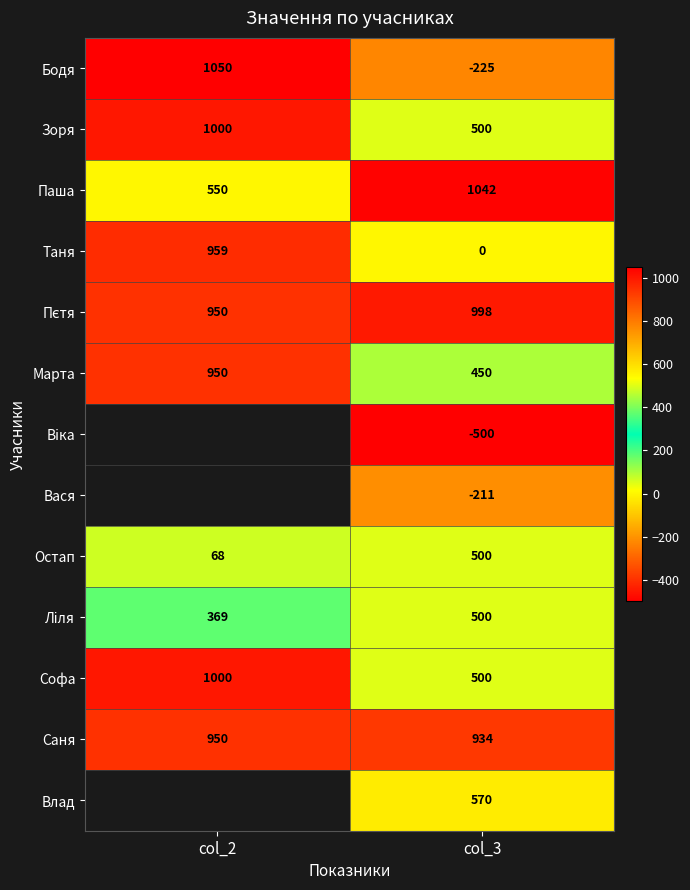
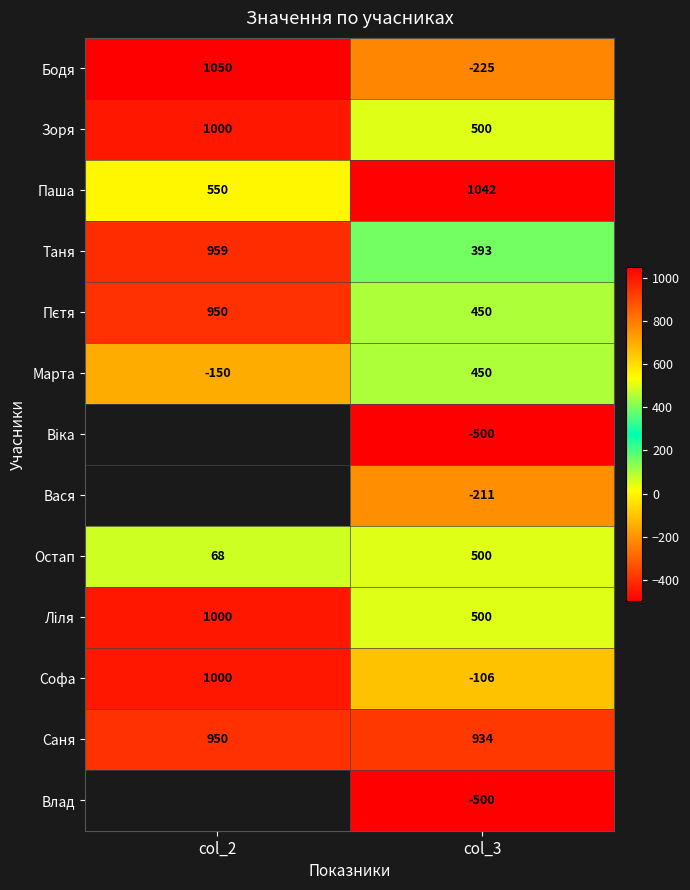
Таня, col_3: 0 -> 393
Пєтя, col_3: 998 -> 450
Марта, col_2: 950 -> -150
Ліля, col_2: 369 -> 1000
Софа, col_3: 500 -> -106
Влад, col_3: 570 -> -500
